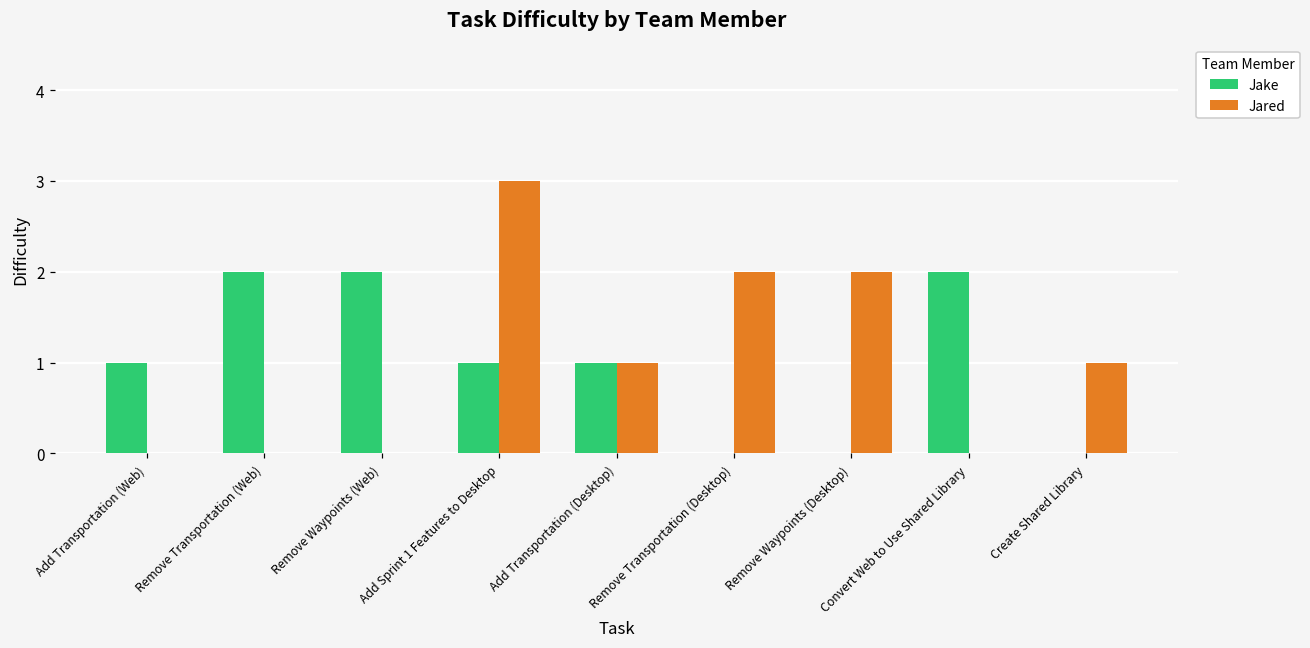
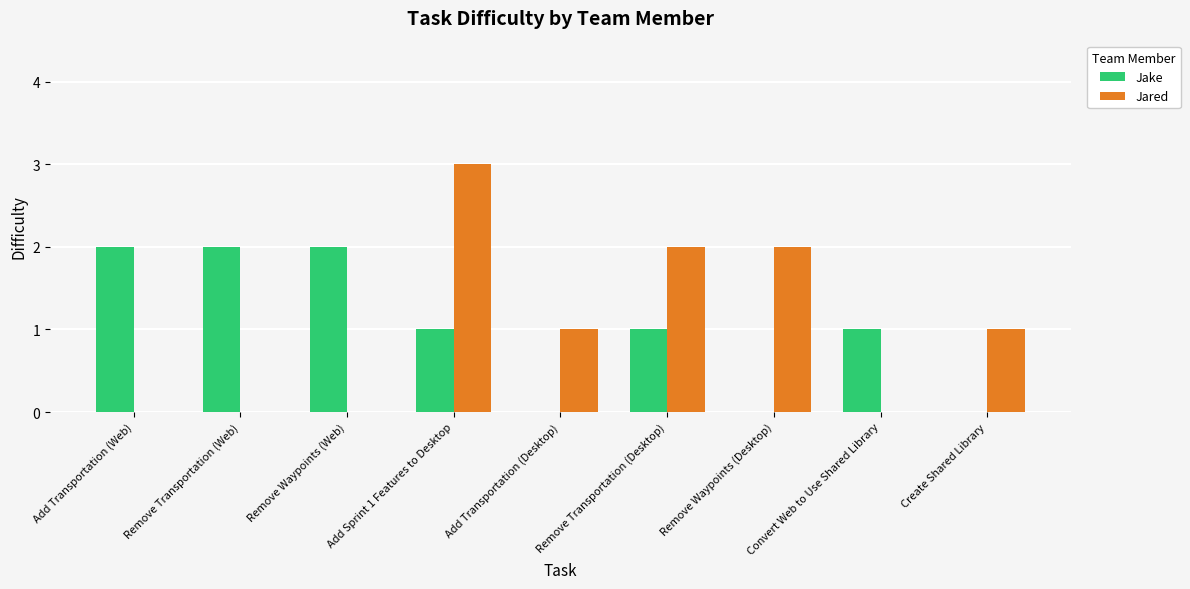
Jake, Add Transportation (Web): 1 -> 2
Jake, Add Transportation (Desktop): 1 -> 0
Jake, Remove Transportation (Desktop): 0 -> 1
Jake, Convert Web to Use Shared Library: 2 -> 1
